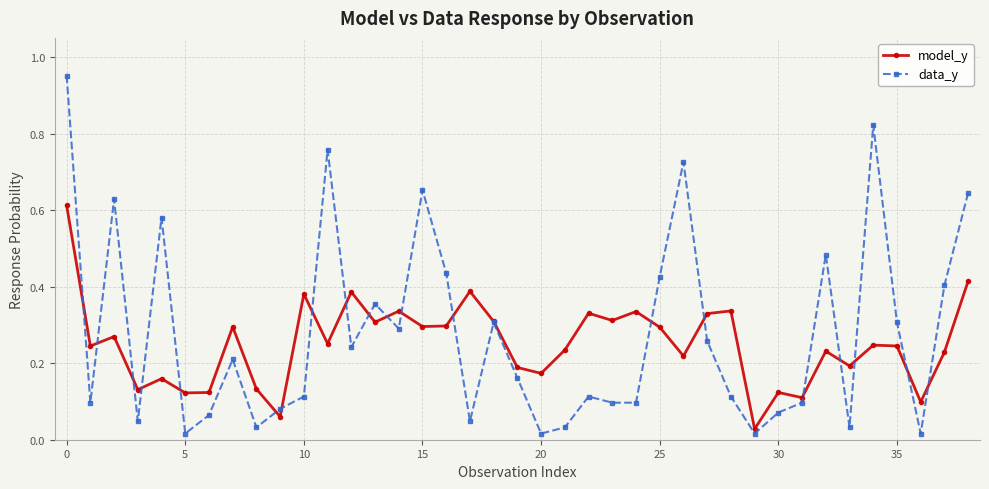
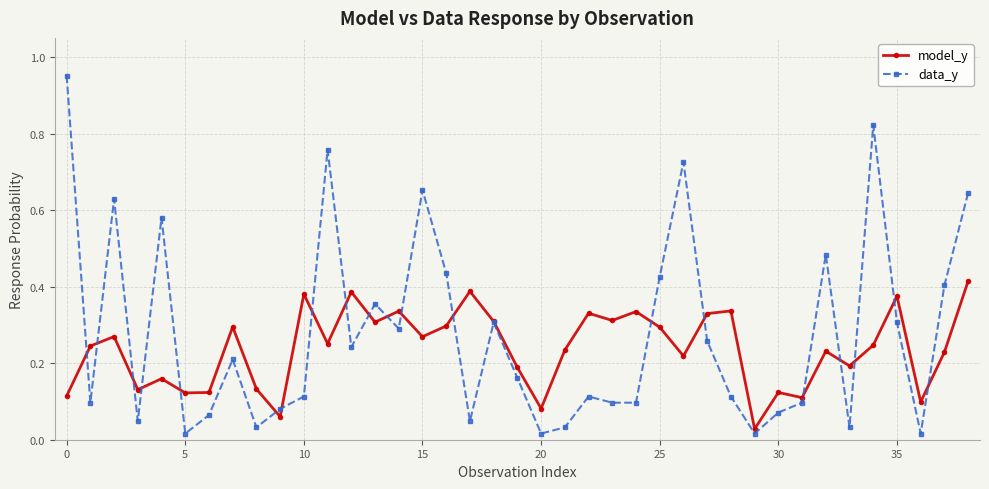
model_y, 0: 0.61 -> 0.11
model_y, 15: 0.30 -> 0.27
model_y, 20: 0.17 -> 0.08
model_y, 35: 0.25 -> 0.38
